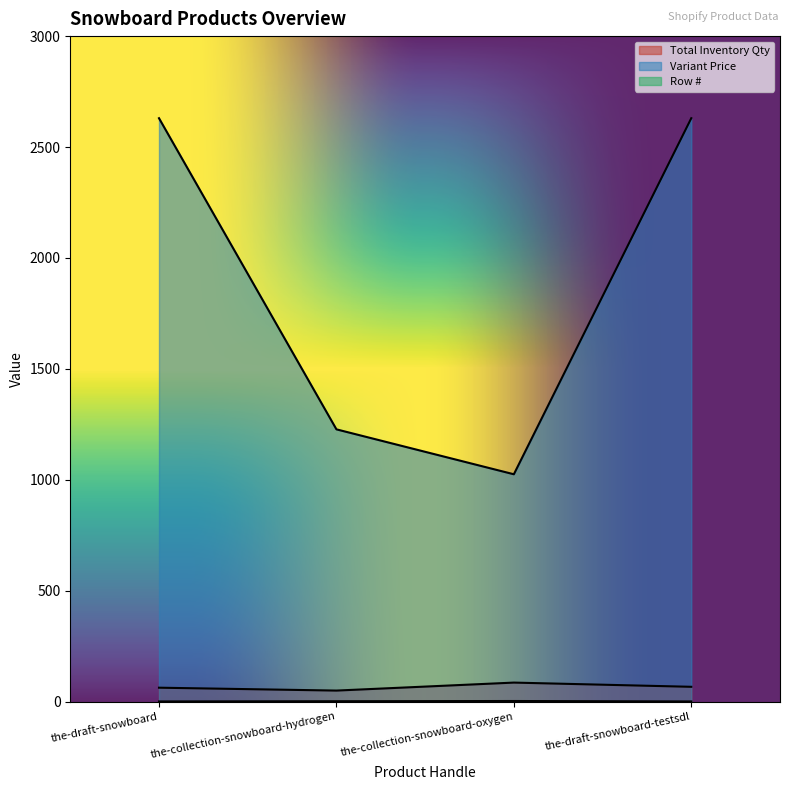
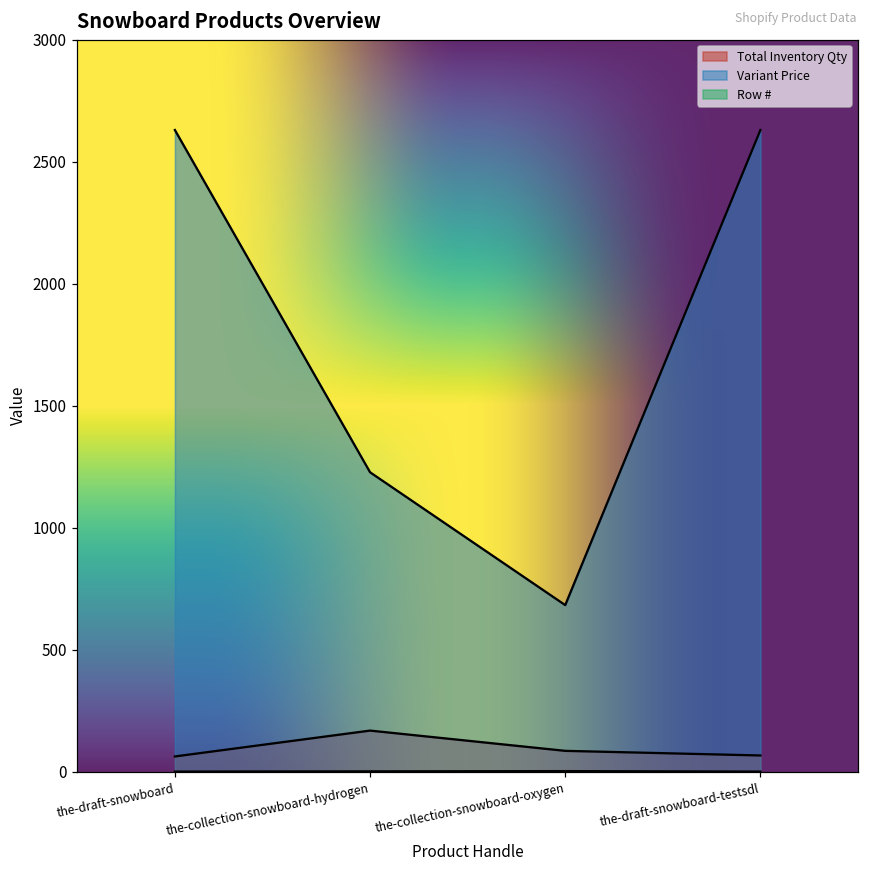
Total Inventory Qty, the-collection-snowboard-hydrogen: 50 -> 170
Variant Price, the-collection-snowboard-oxygen: 1030 -> 680
